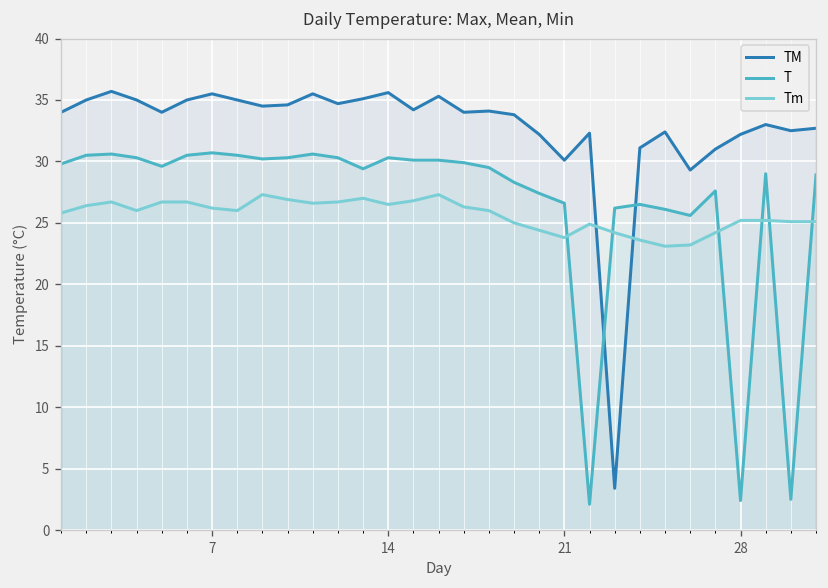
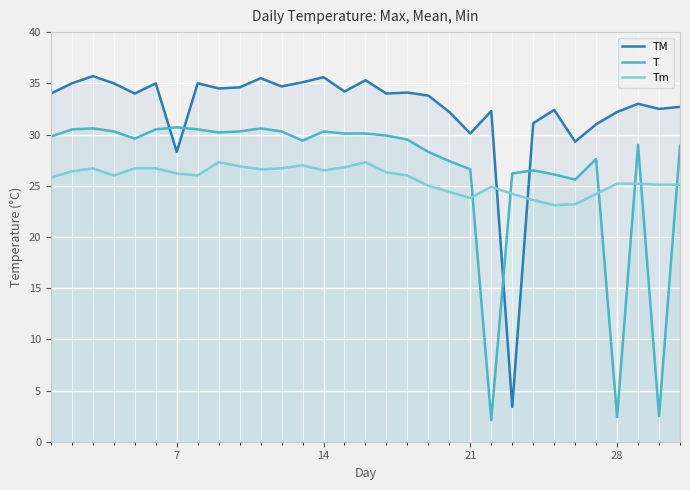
TM, 7: 35.5 -> 28.3
